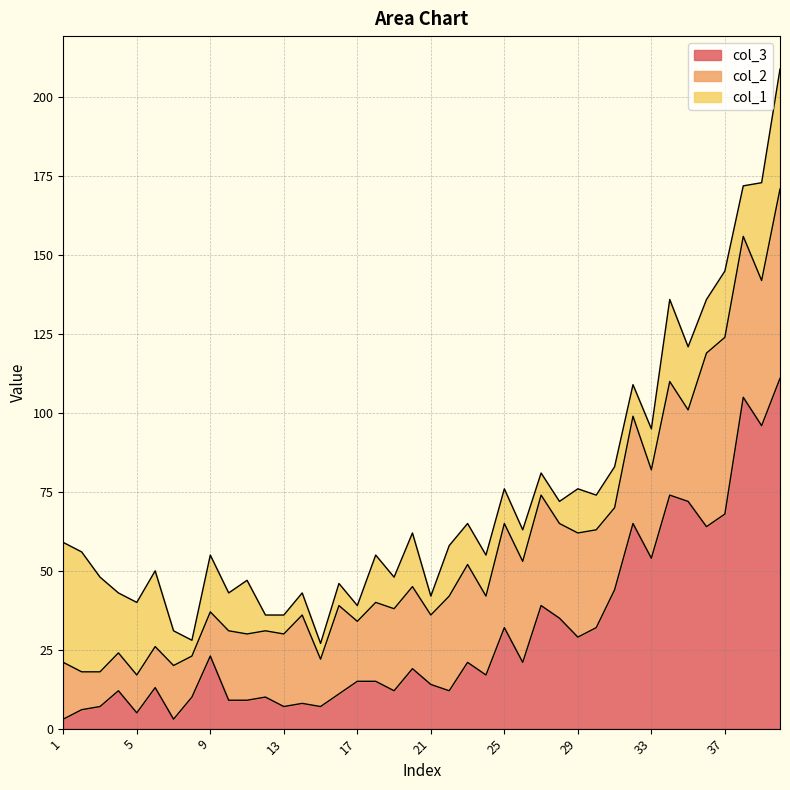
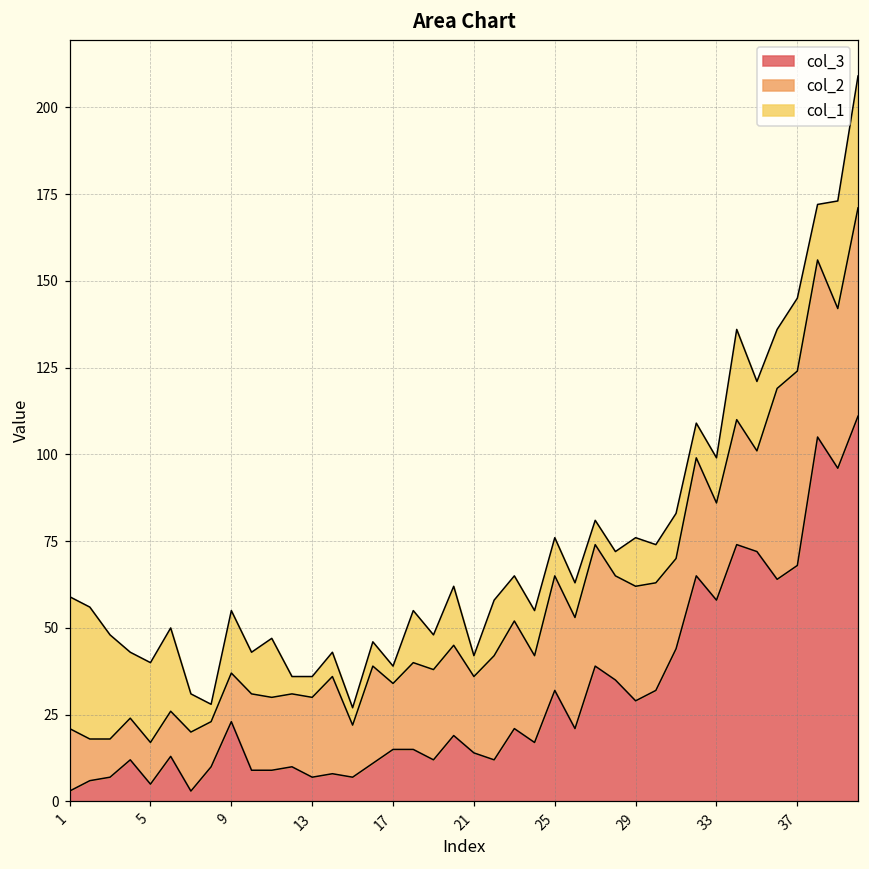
col_3, 33: 54 -> 58
